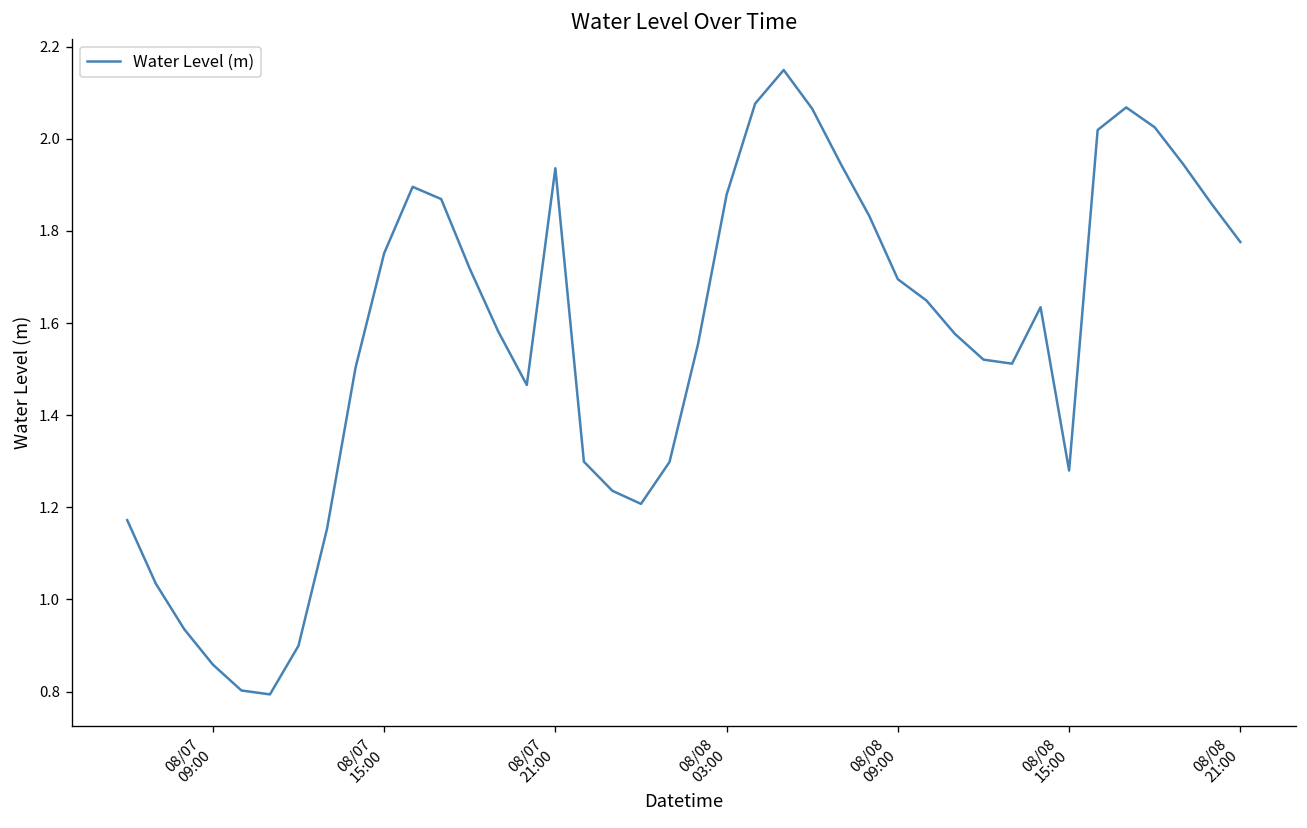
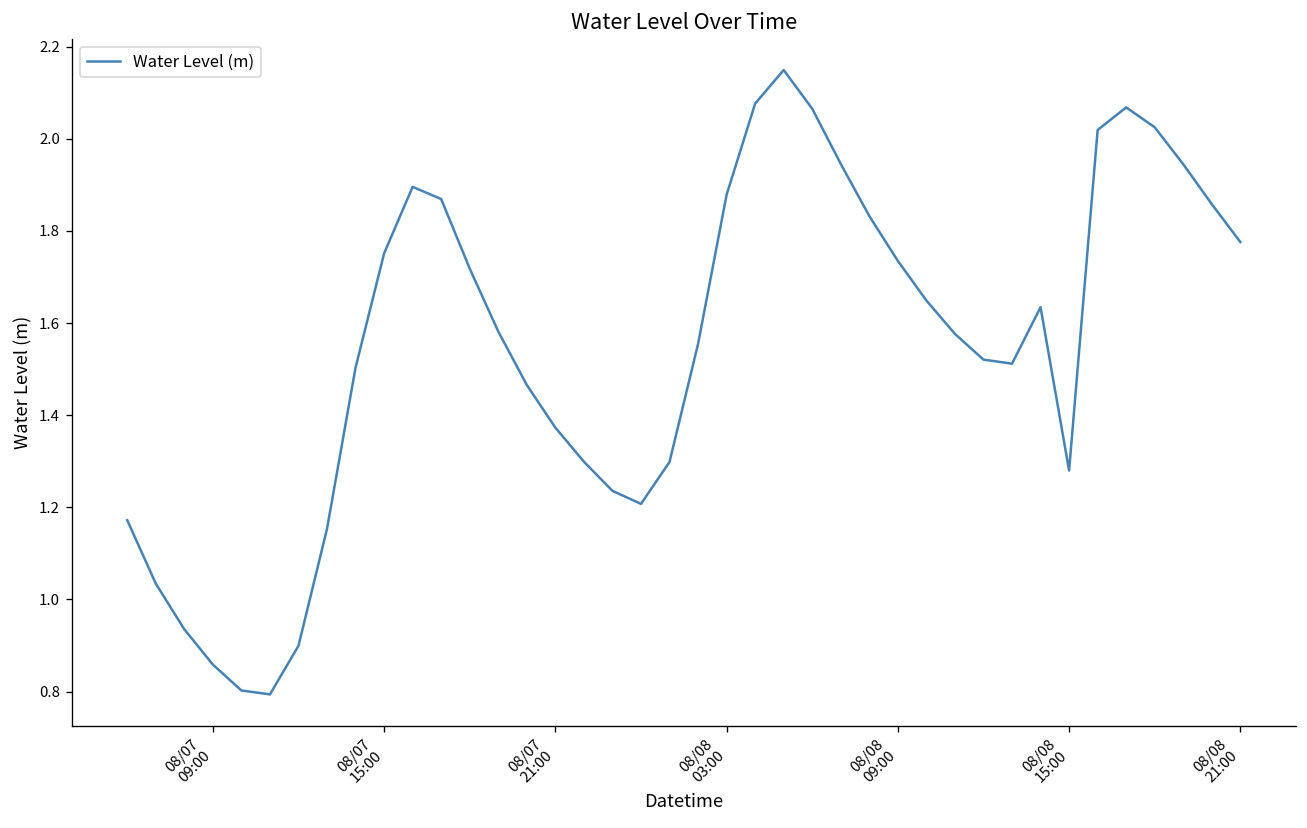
08/07 21:00: 1.94 -> 1.37
08/08 09:00: 1.70 -> 1.74
